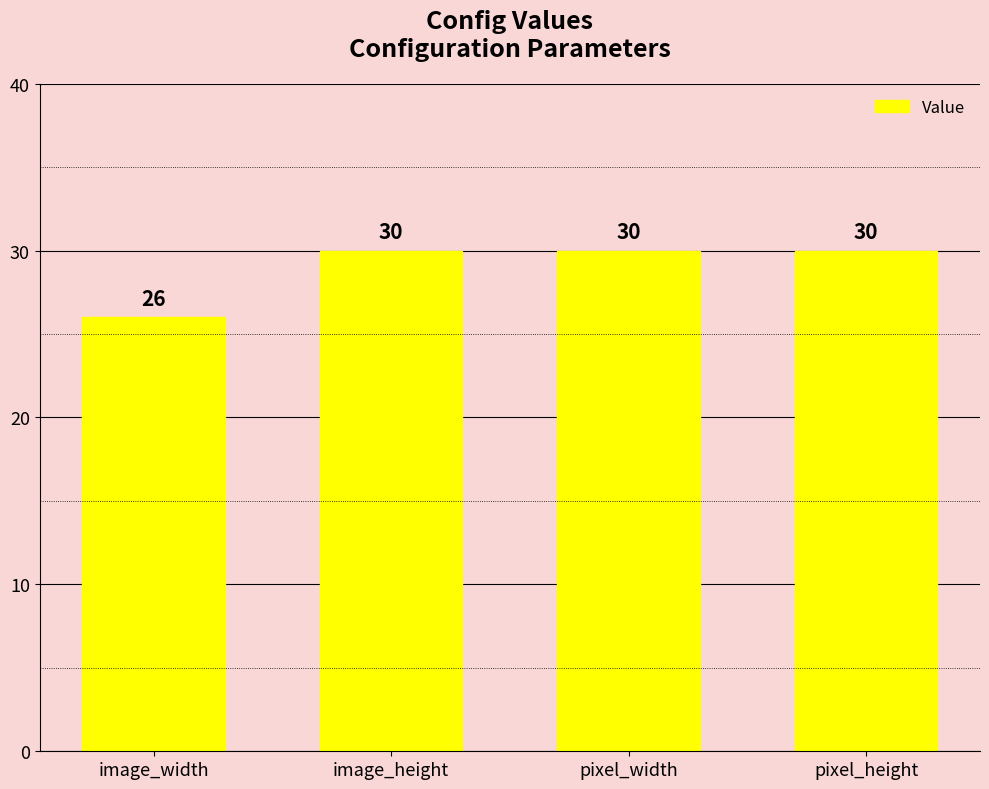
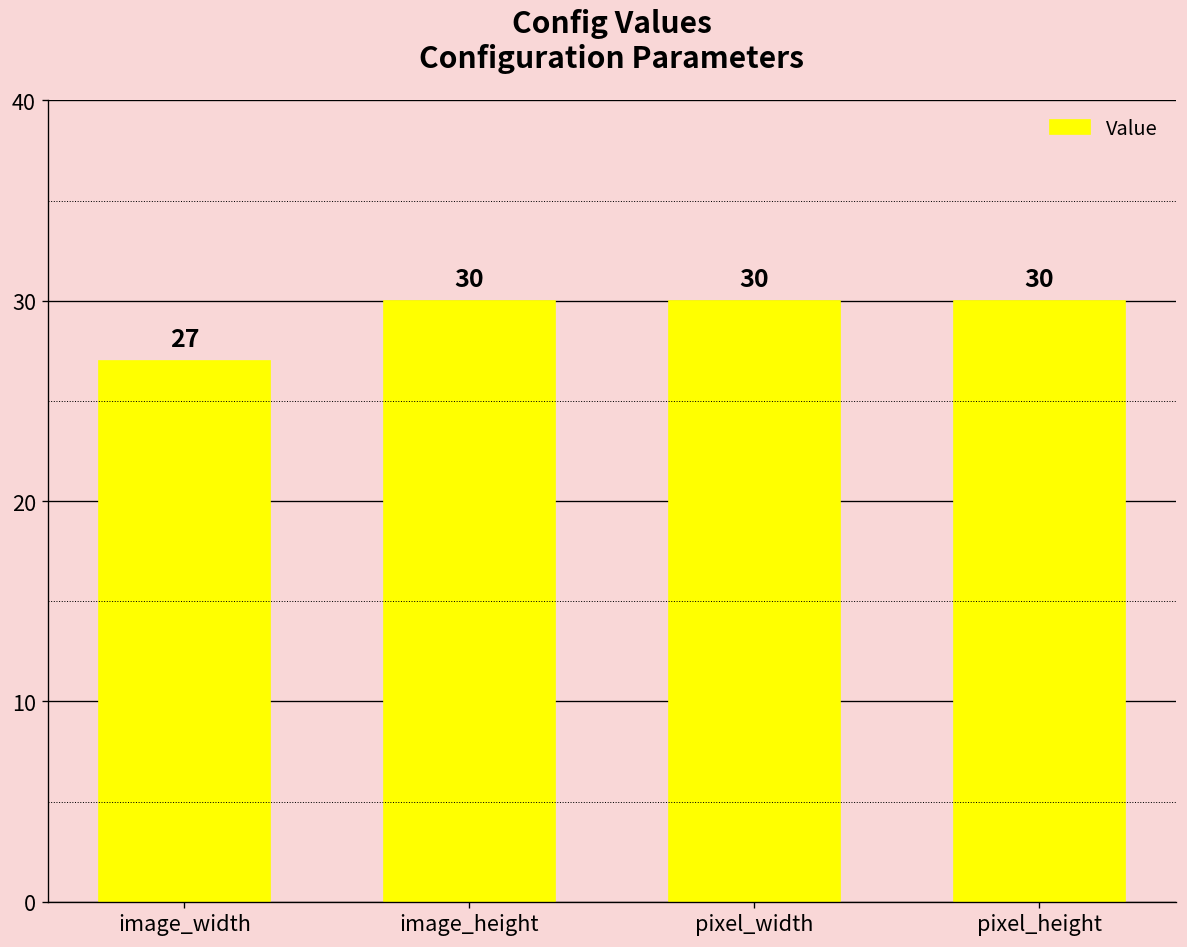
image_width: 26 -> 27
